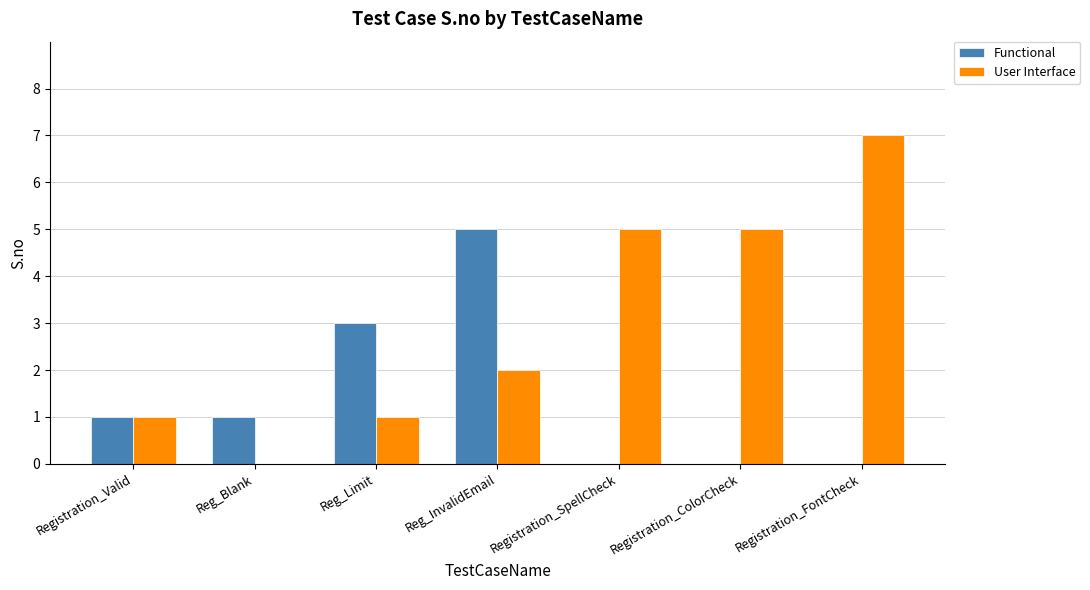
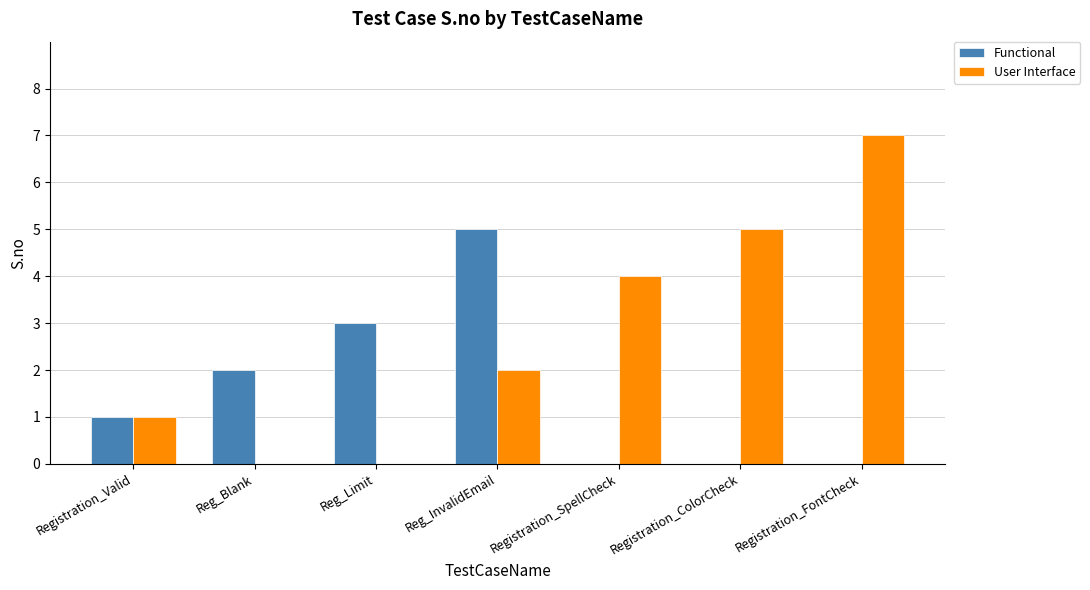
Functional, Reg_Blank: 1 -> 2
User Interface, Reg_Limit: 1 -> 0
User Interface, Registration_SpellCheck: 5 -> 4
